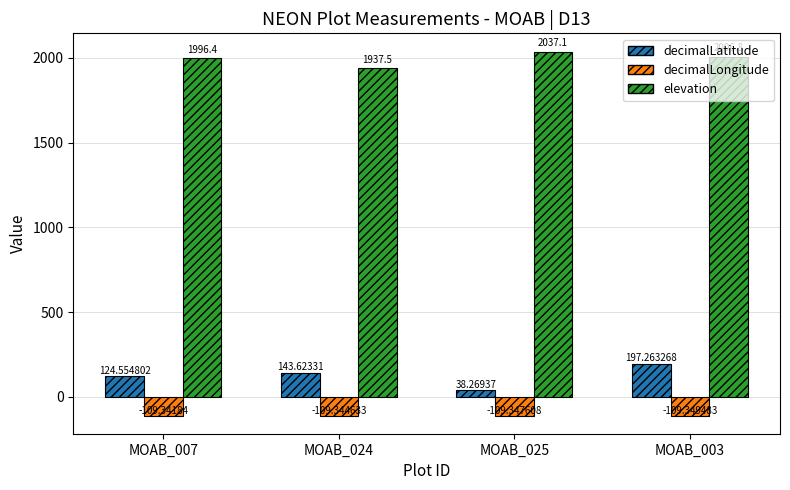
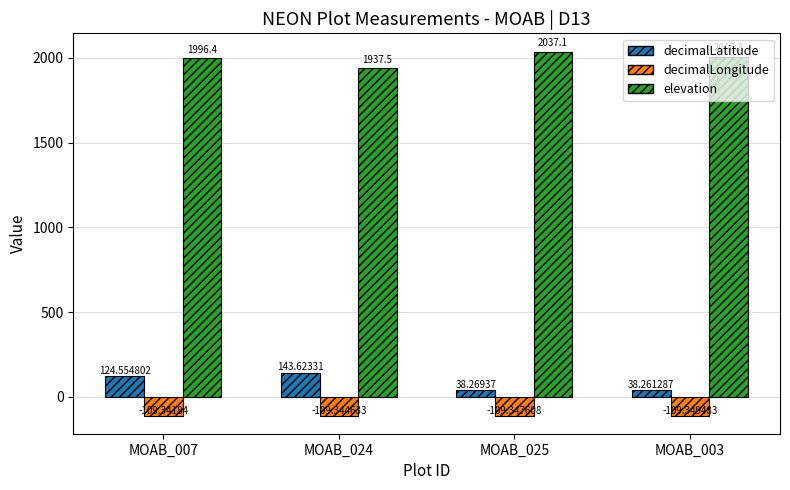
decimalLatitude, MOAB_003: 197.263268 -> 38.261287
